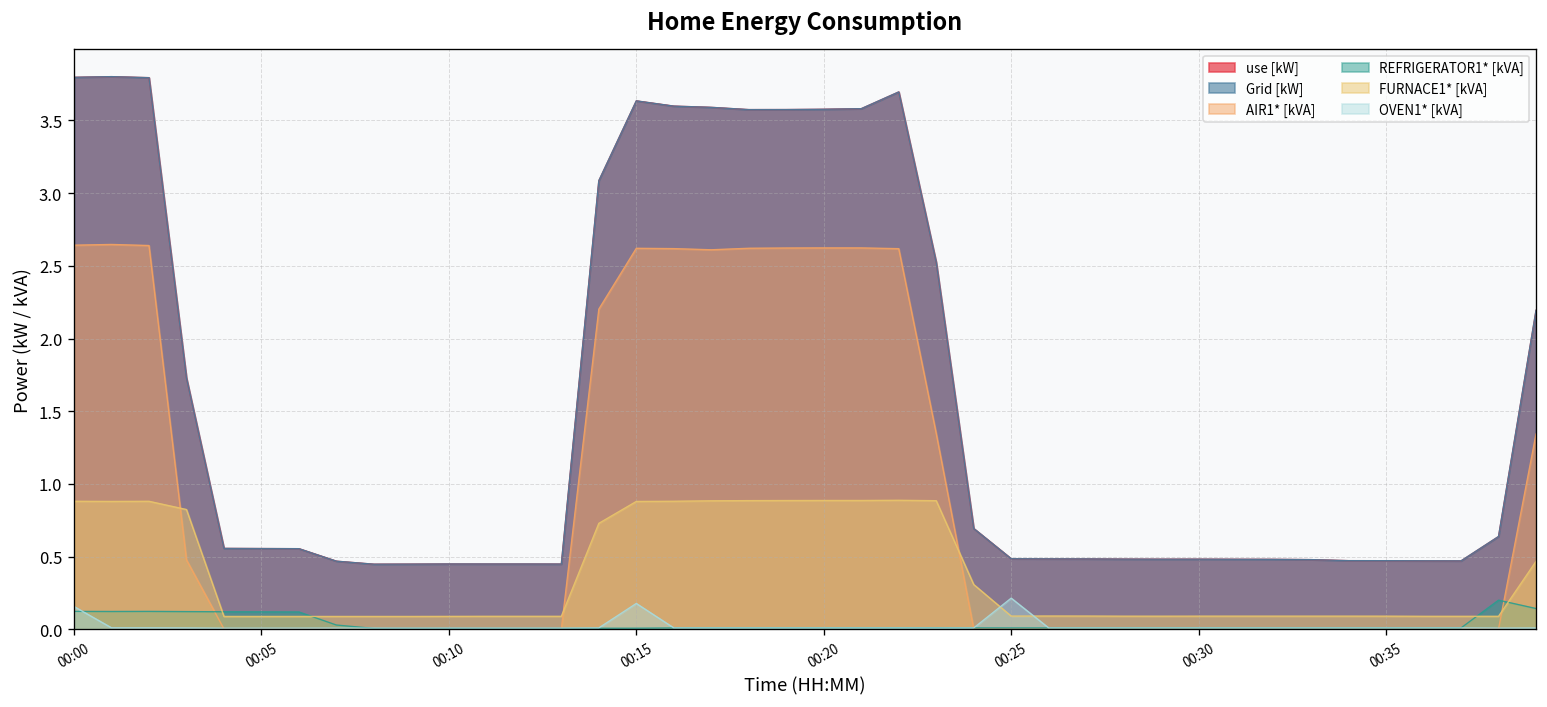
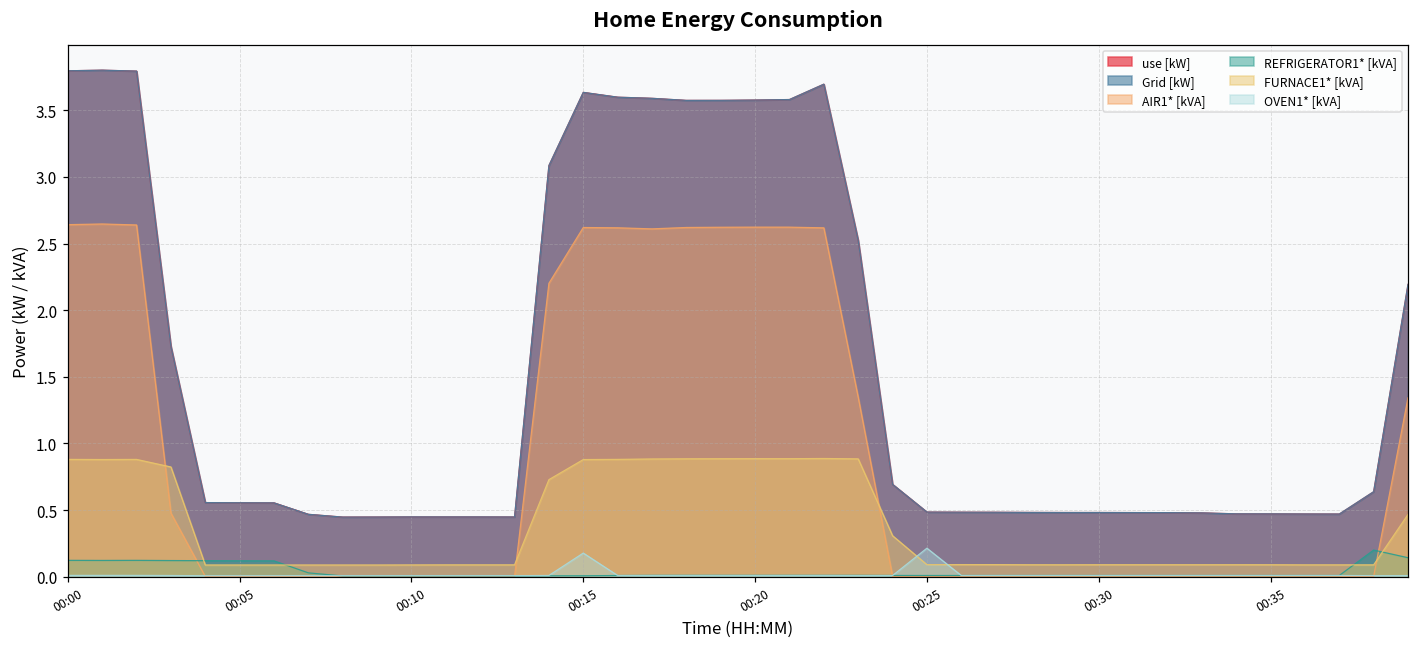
OVEN1* [kVA], 00:00: 0.16 -> 0.01
